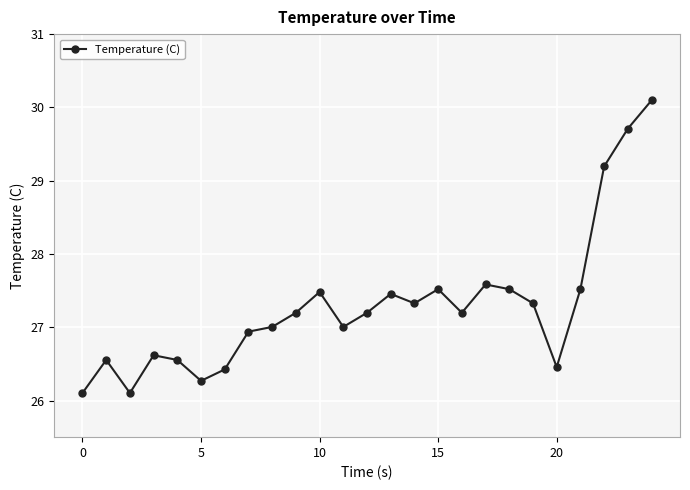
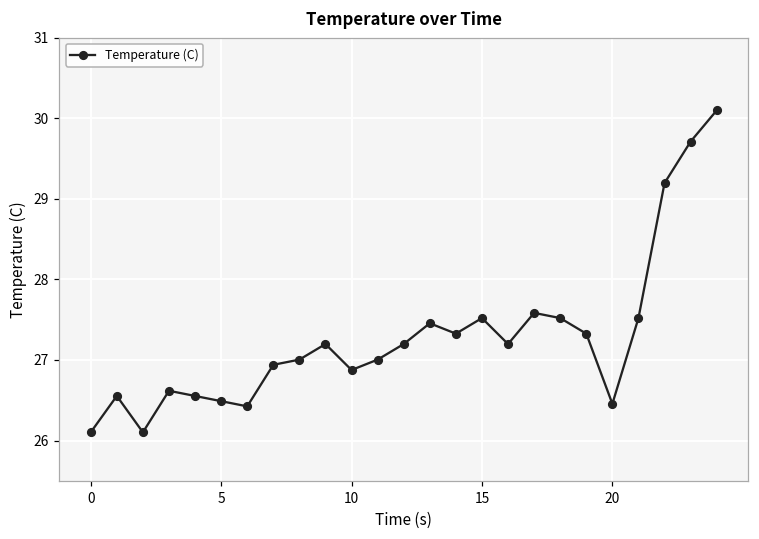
5: 26.3 -> 26.5
10: 27.5 -> 26.9
